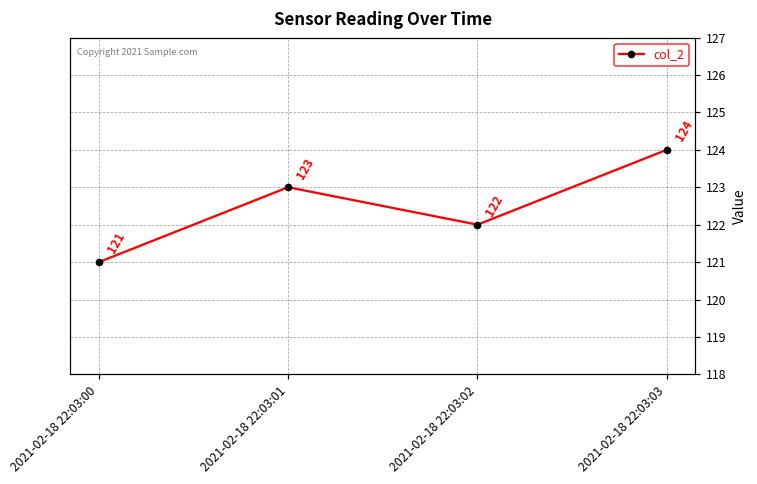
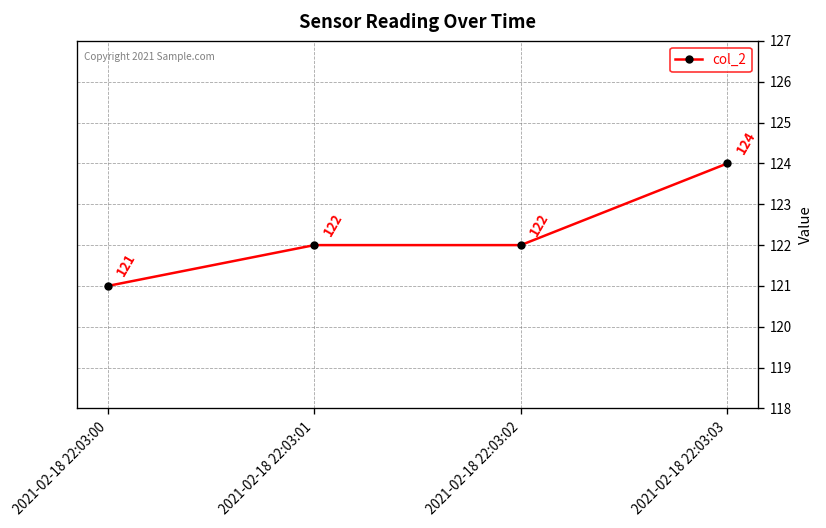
2021-02-18 22:03:01: 123 -> 122
